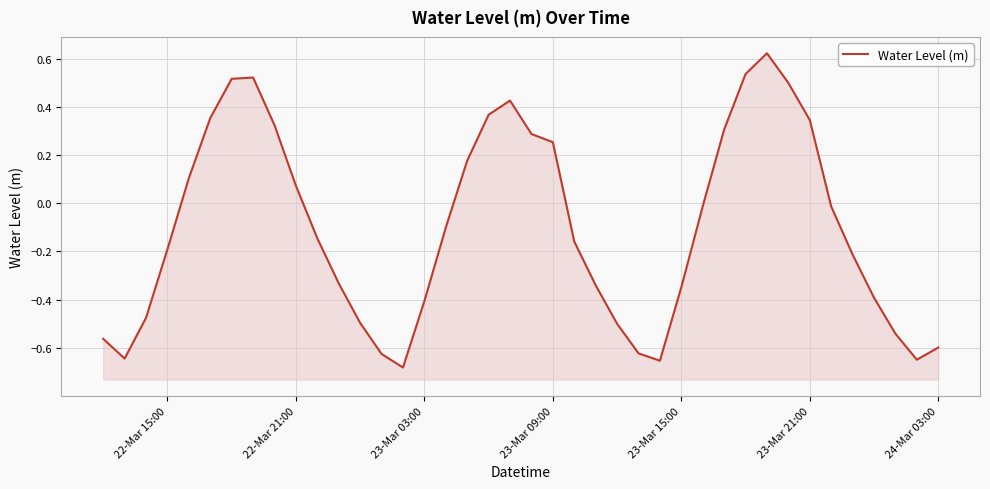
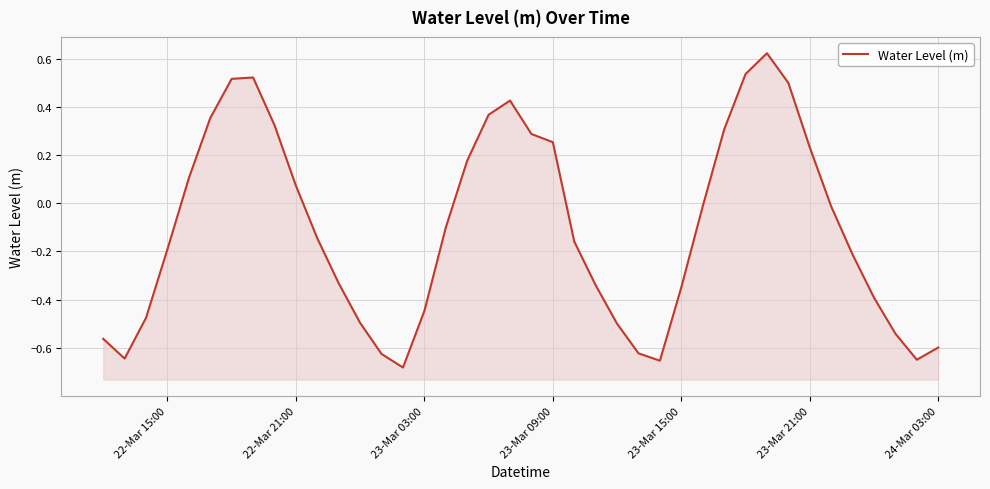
23-Mar 03:00: -0.41 -> -0.45
23-Mar 21:00: 0.35 -> 0.23
